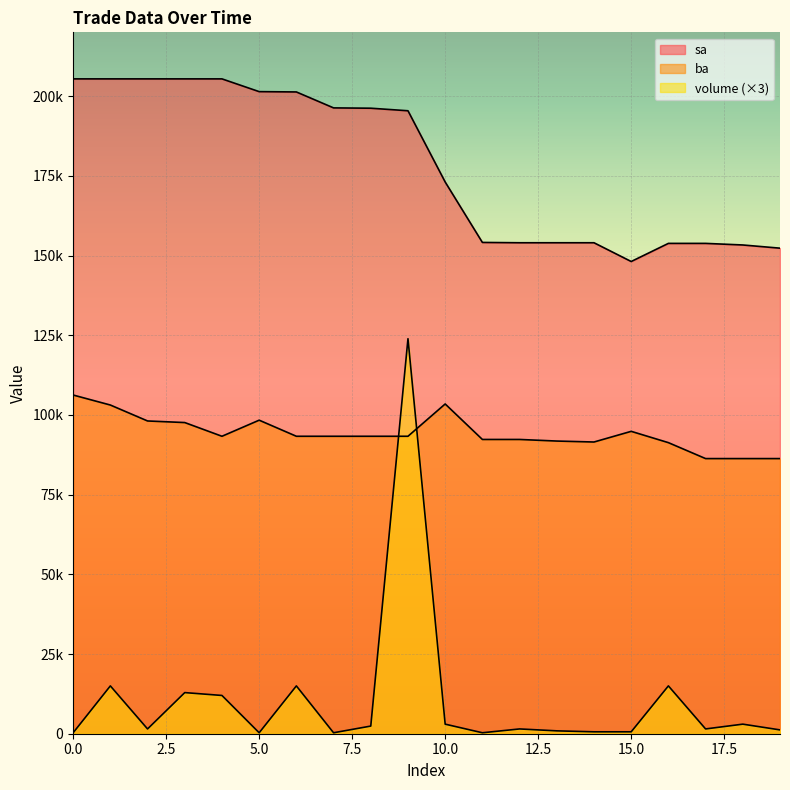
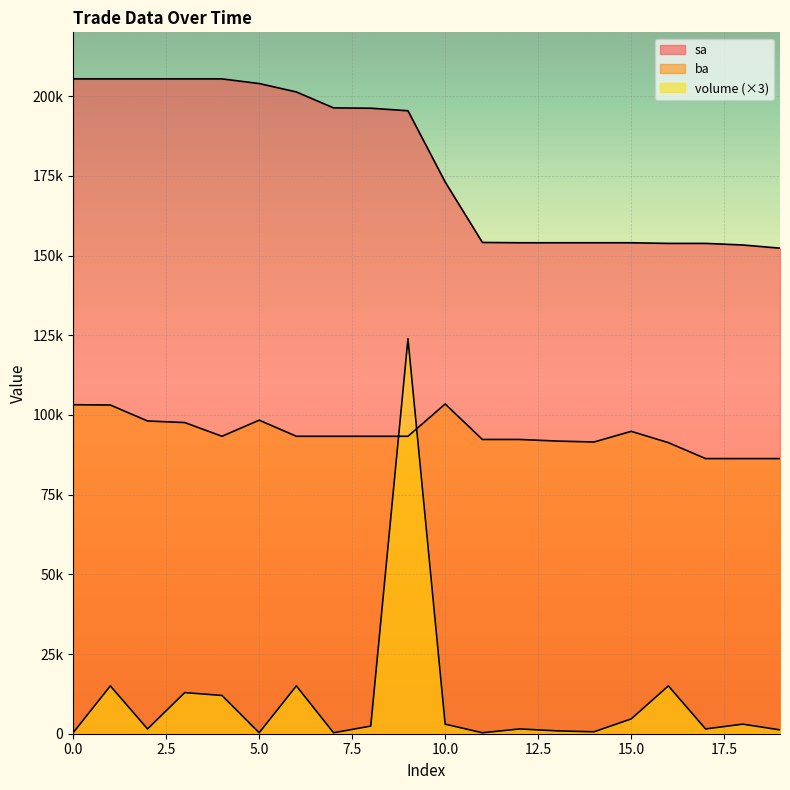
ba, 0.0: 106000 -> 103000
sa, 5.0: 201000 -> 204000
sa, 15.0: 148000 -> 154000
volume (×3), 15.0: 1000 -> 5000
